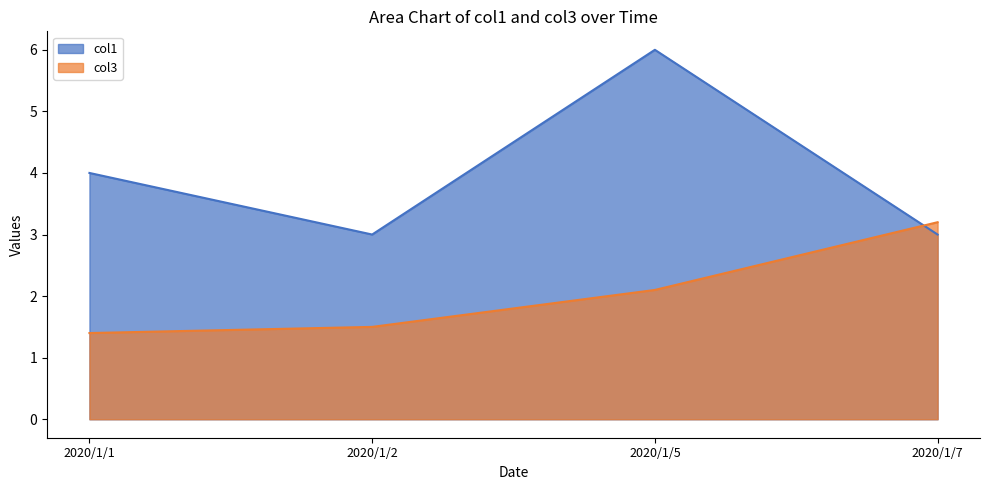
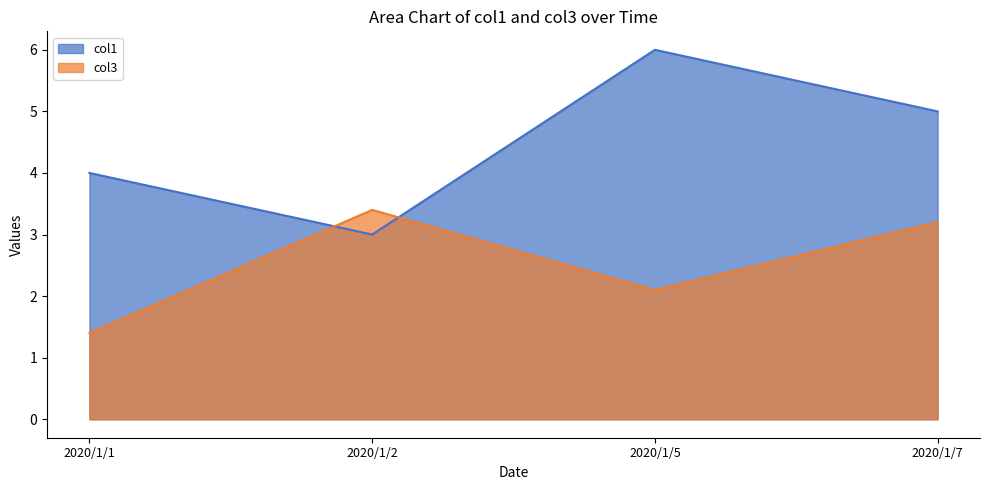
col3, 2020/1/2: 1.5 -> 3.4
col1, 2020/1/7: 3 -> 5
